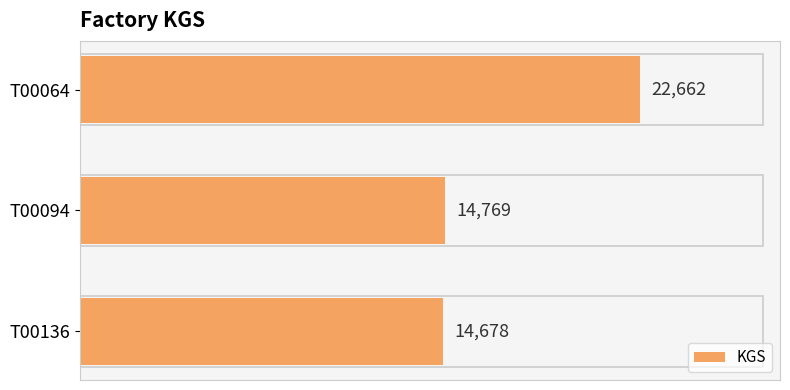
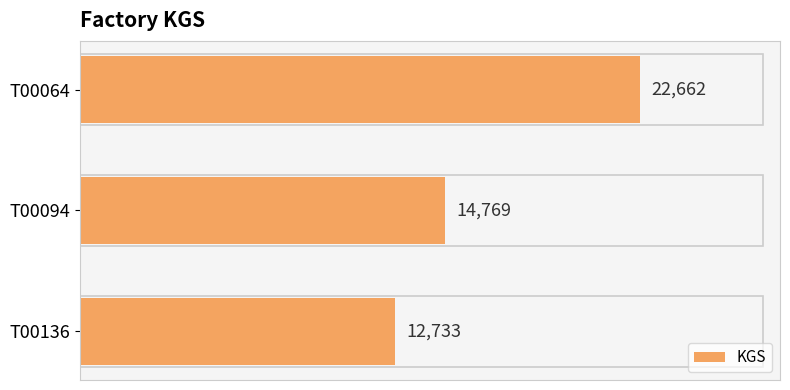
T00136: 14,678 -> 12,733
